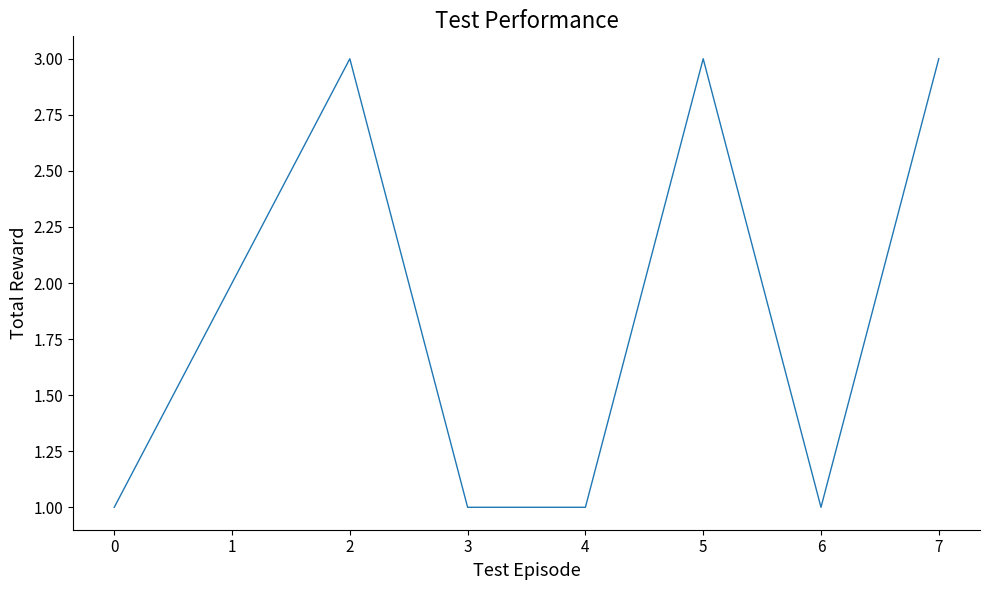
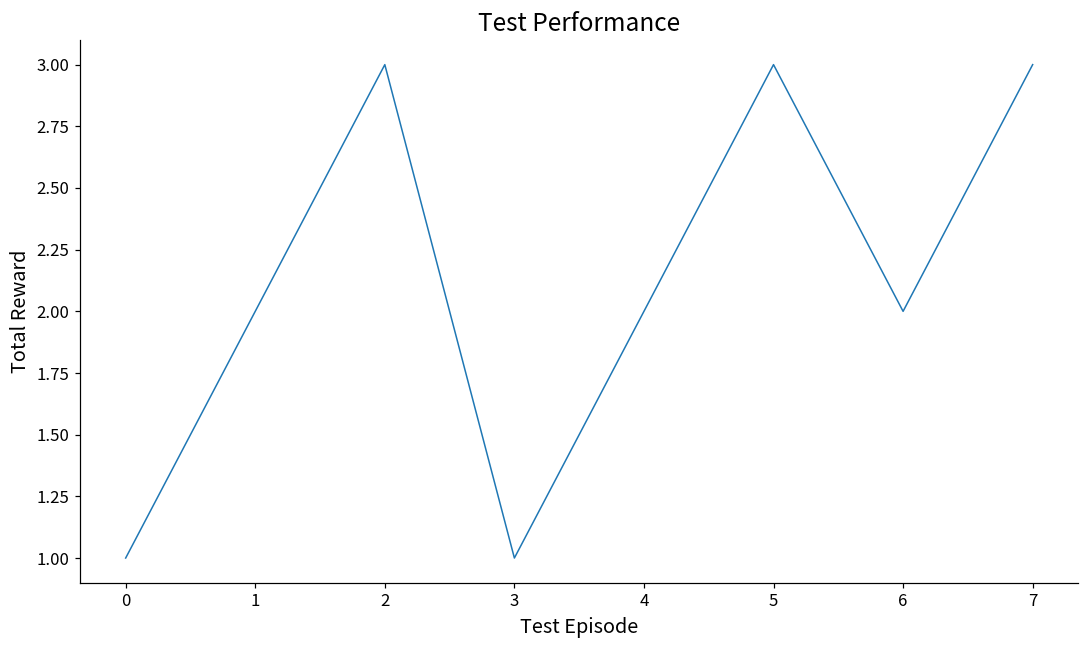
4: 1 -> 2
6: 1 -> 2
